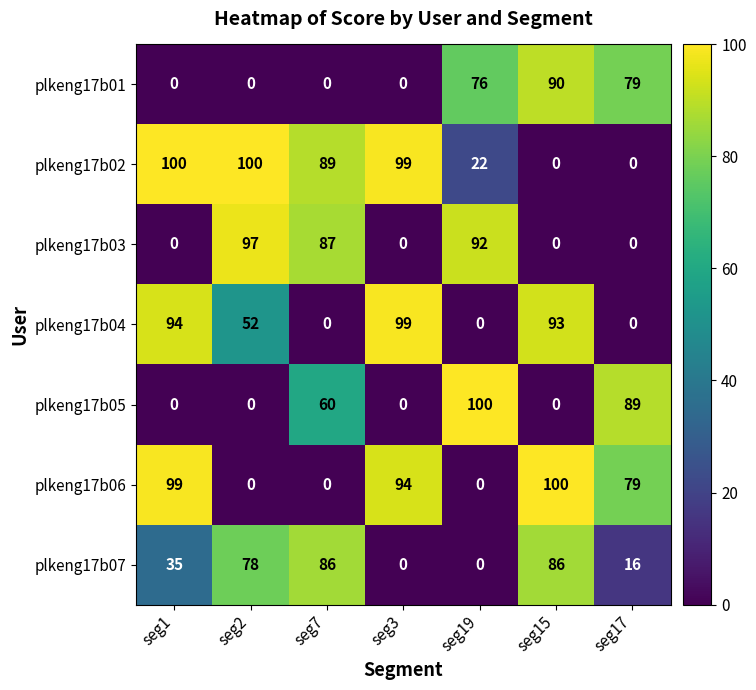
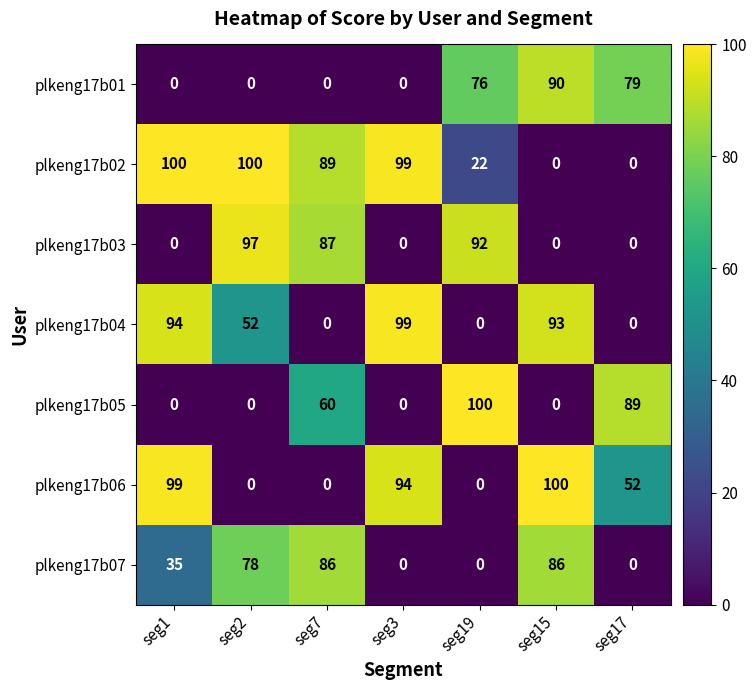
plkeng17b06, seg17: 79 -> 52
plkeng17b07, seg17: 16 -> 0
